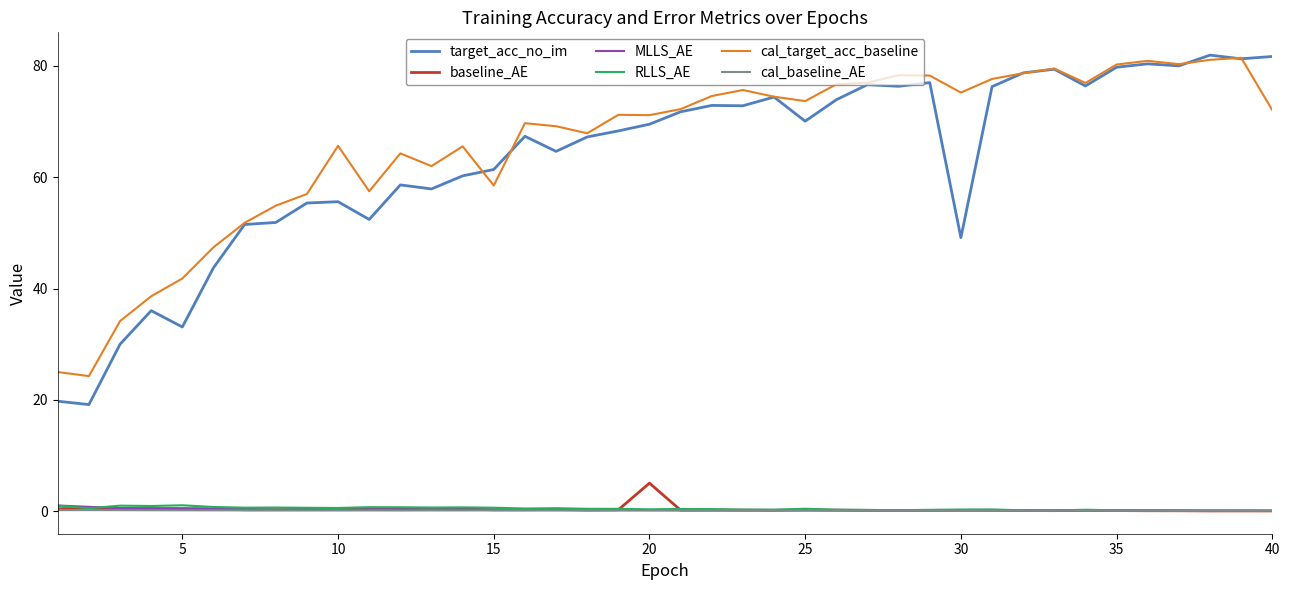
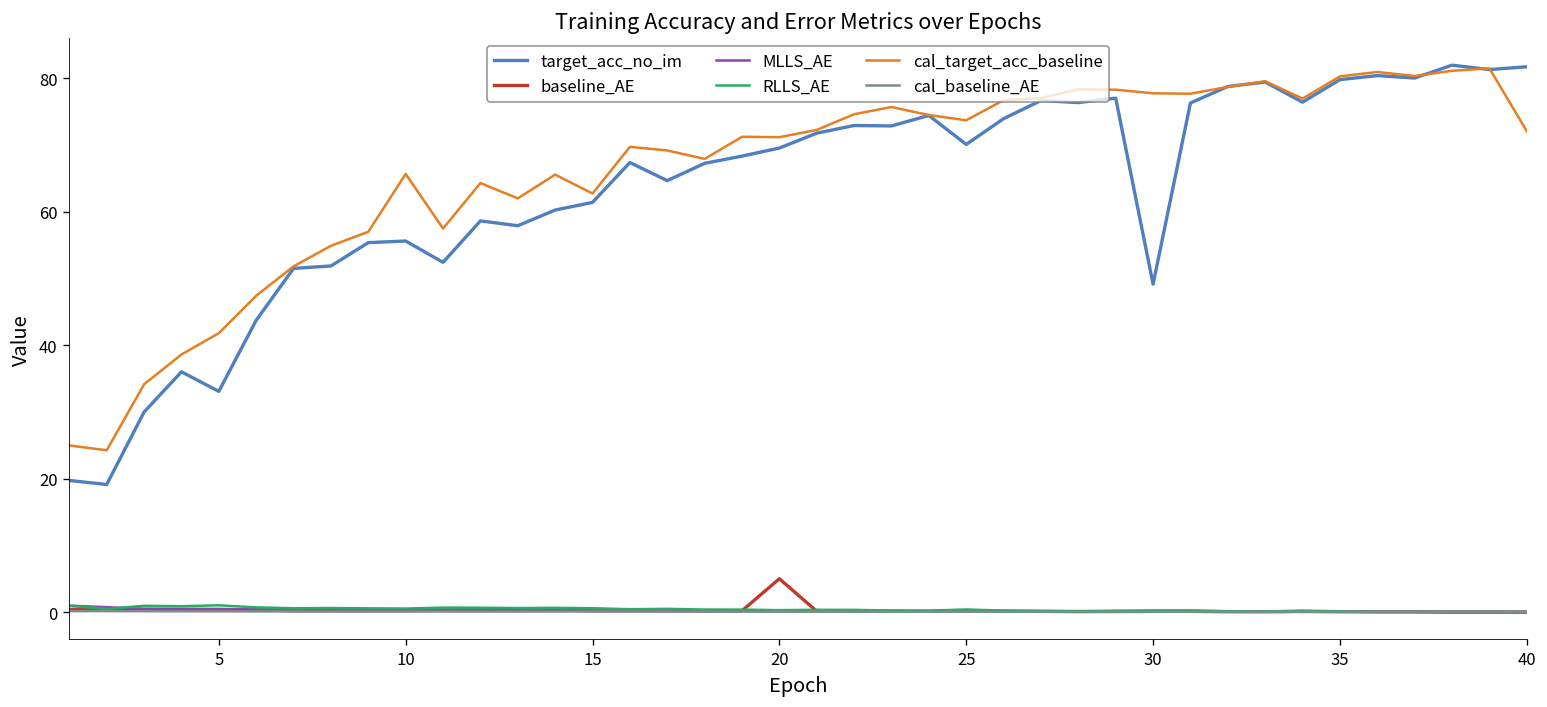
cal_target_acc_baseline, 15: 59 -> 63
cal_target_acc_baseline, 30: 75 -> 78
